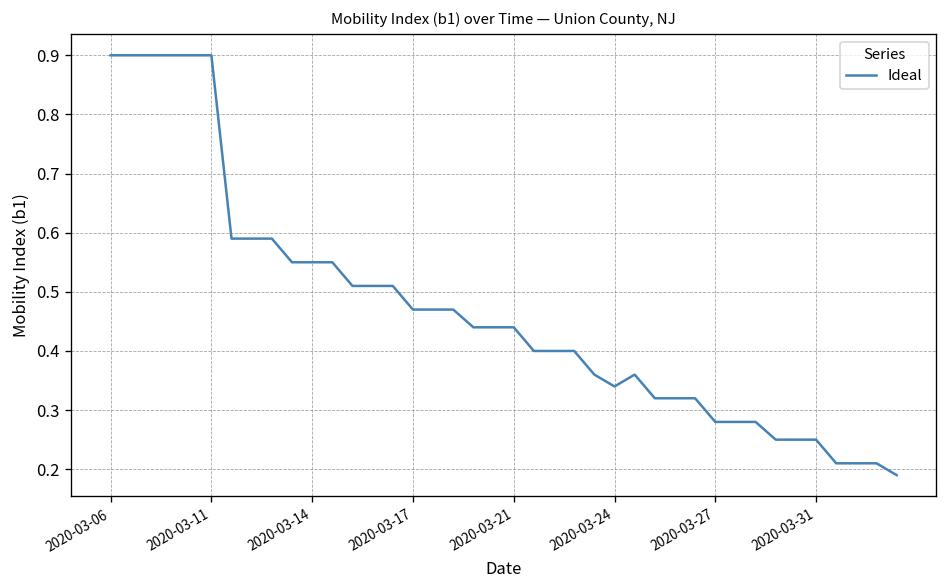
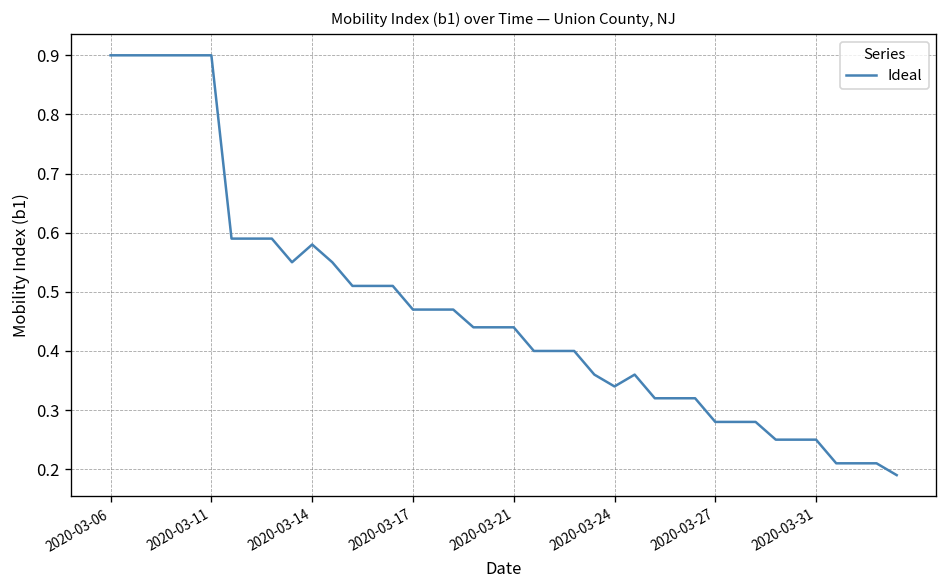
2020-03-14: 0.55 -> 0.58
